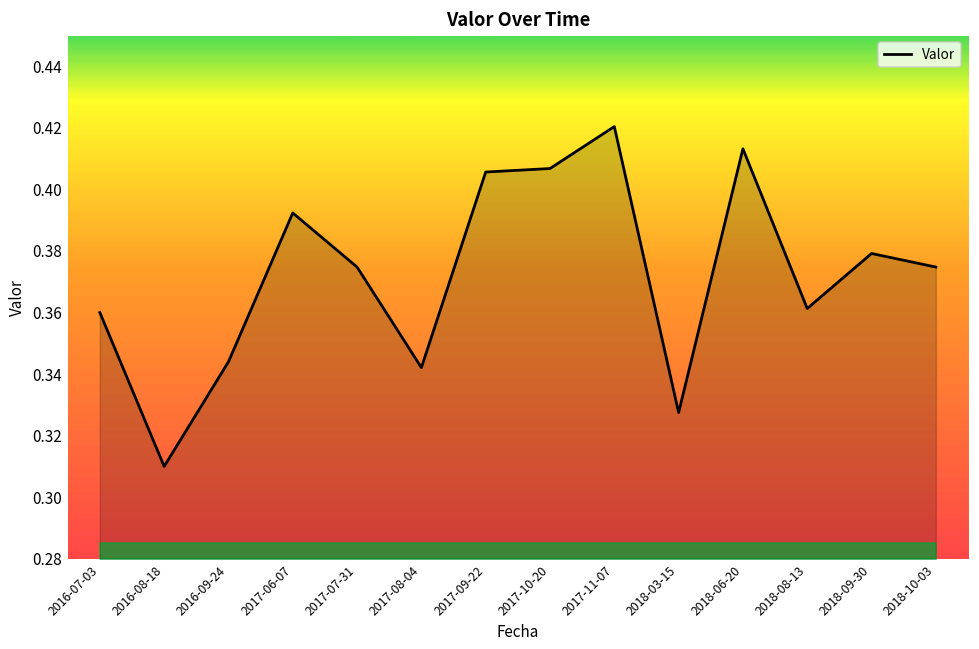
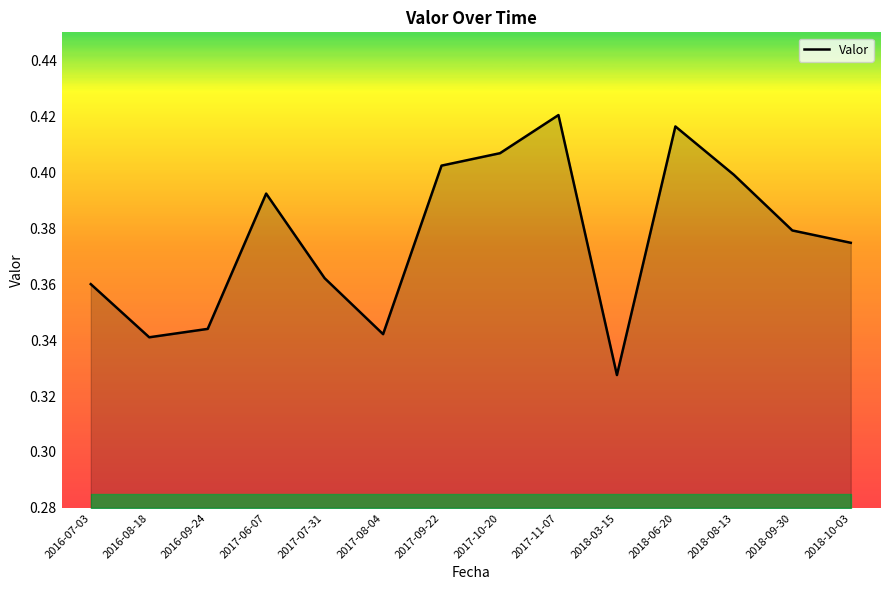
Valor, 2016-08-18: 0.310 -> 0.341
Valor, 2017-07-31: 0.375 -> 0.362
Valor, 2017-09-22: 0.406 -> 0.402
Valor, 2018-06-20: 0.413 -> 0.416
Valor, 2018-08-13: 0.361 -> 0.399
